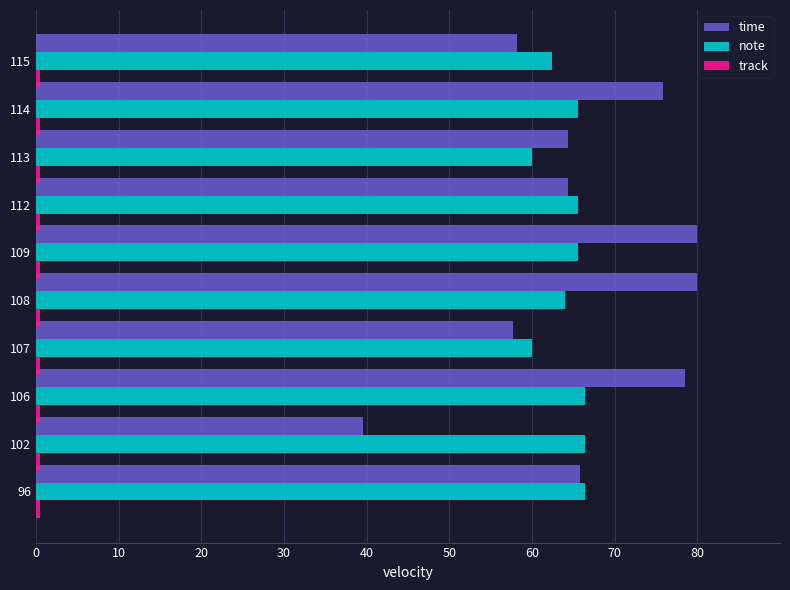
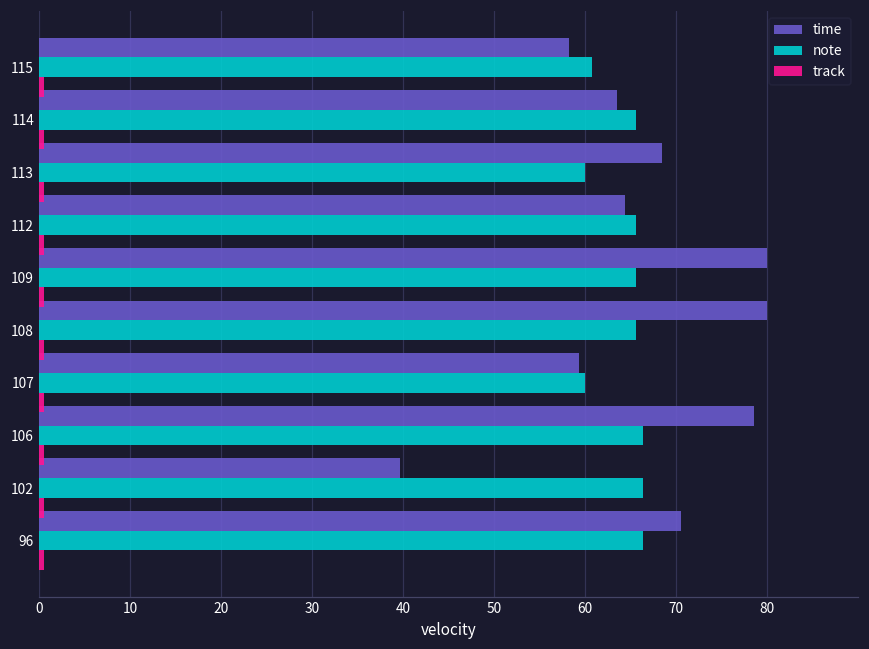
note, 115: 62 -> 61
time, 114: 76 -> 63
time, 113: 64 -> 68
note, 108: 64 -> 66
time, 107: 58 -> 59
time, 96: 66 -> 71
